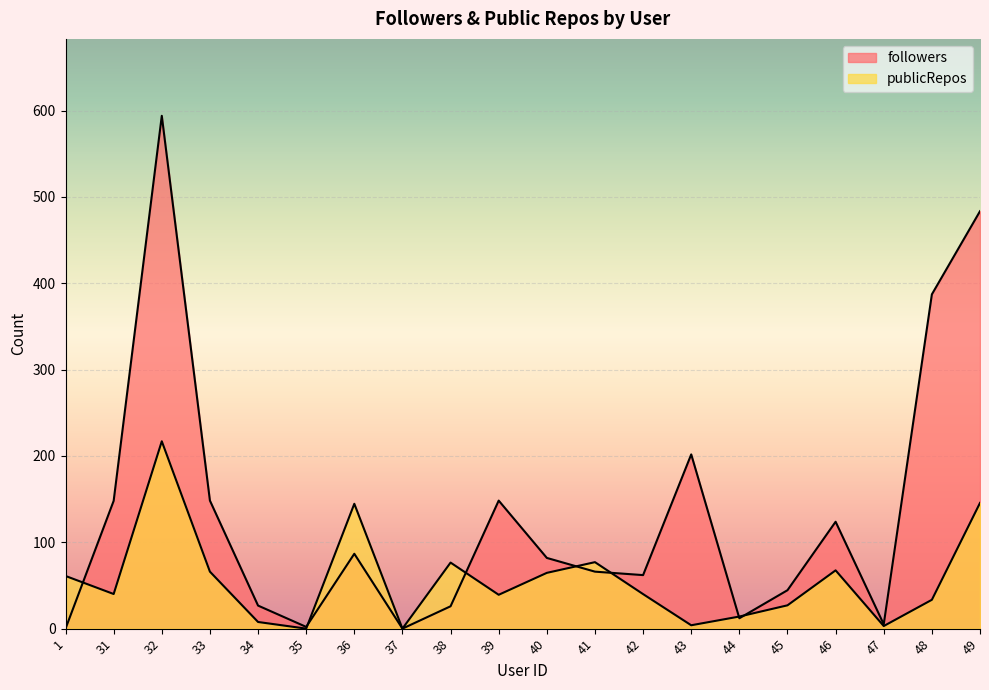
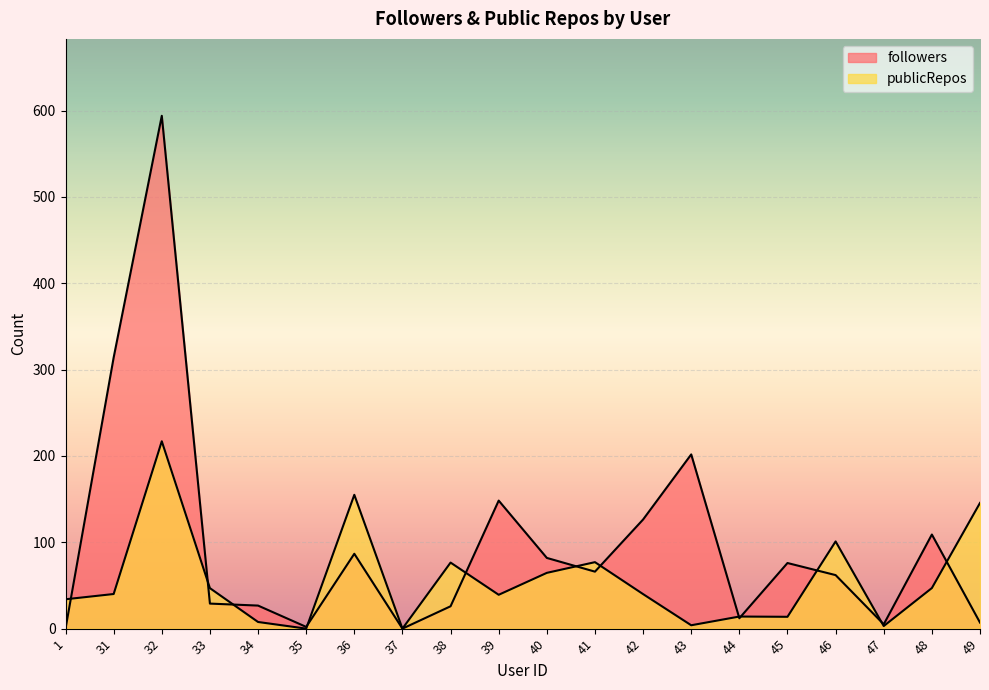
publicRepos, 1: 60 -> 30
followers, 31: 150 -> 310
followers, 33: 150 -> 30
publicRepos, 33: 70 -> 50
publicRepos, 36: 140 -> 160
followers, 42: 60 -> 130
followers, 45: 40 -> 80
publicRepos, 45: 30 -> 10
followers, 46: 120 -> 60
publicRepos, 46: 70 -> 100
followers, 48: 390 -> 110
publicRepos, 48: 30 -> 50
followers, 49: 480 -> 10
